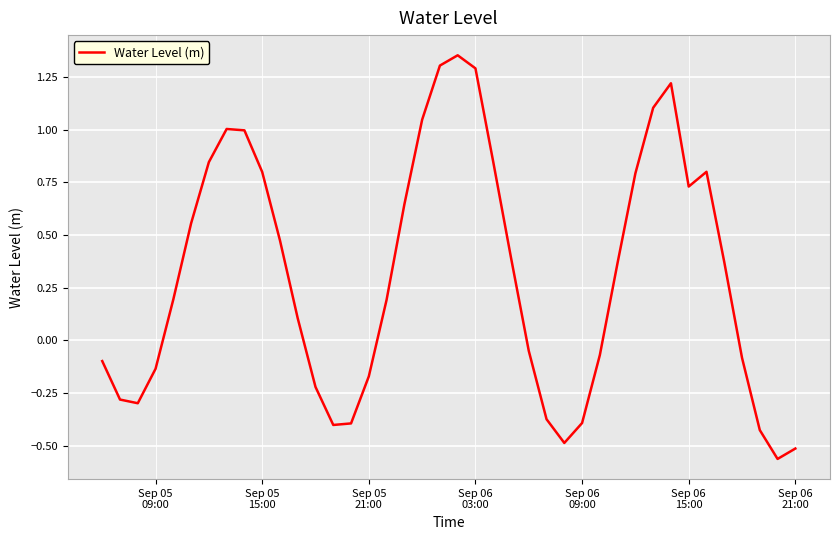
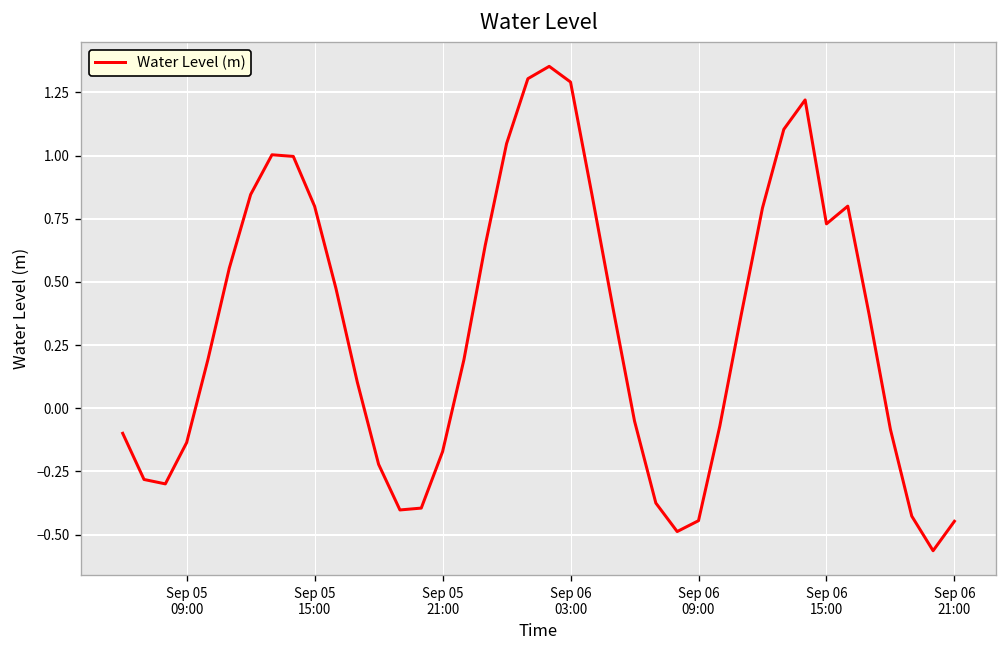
Sep 06 09:00: -0.39 -> -0.44
Sep 06 21:00: -0.51 -> -0.45
